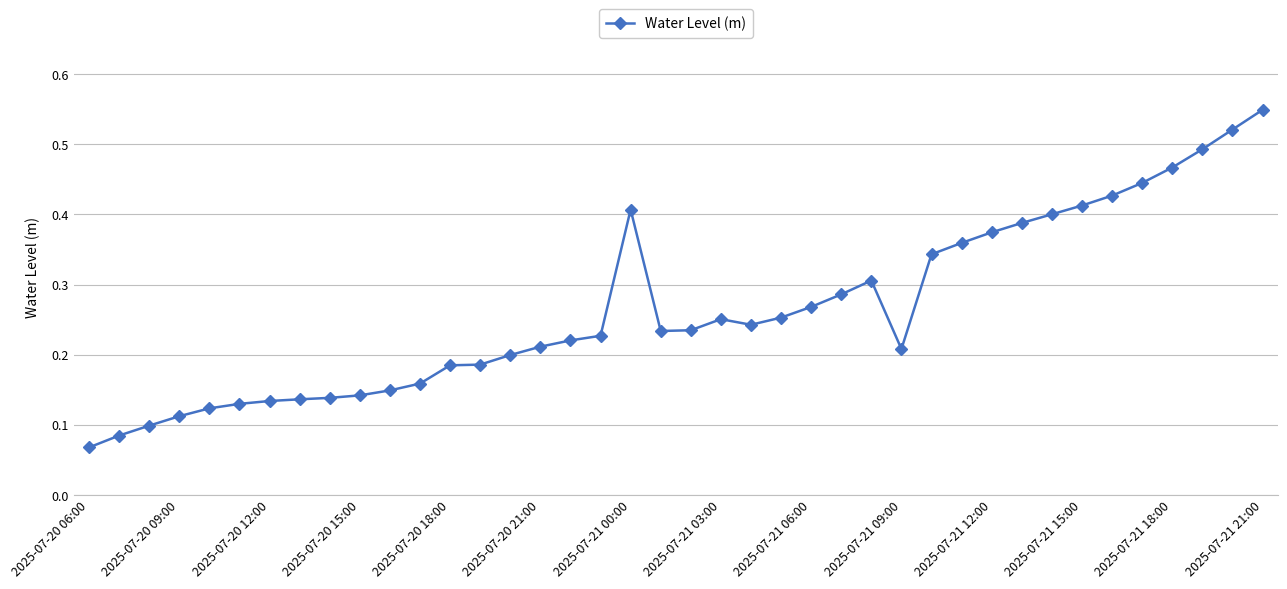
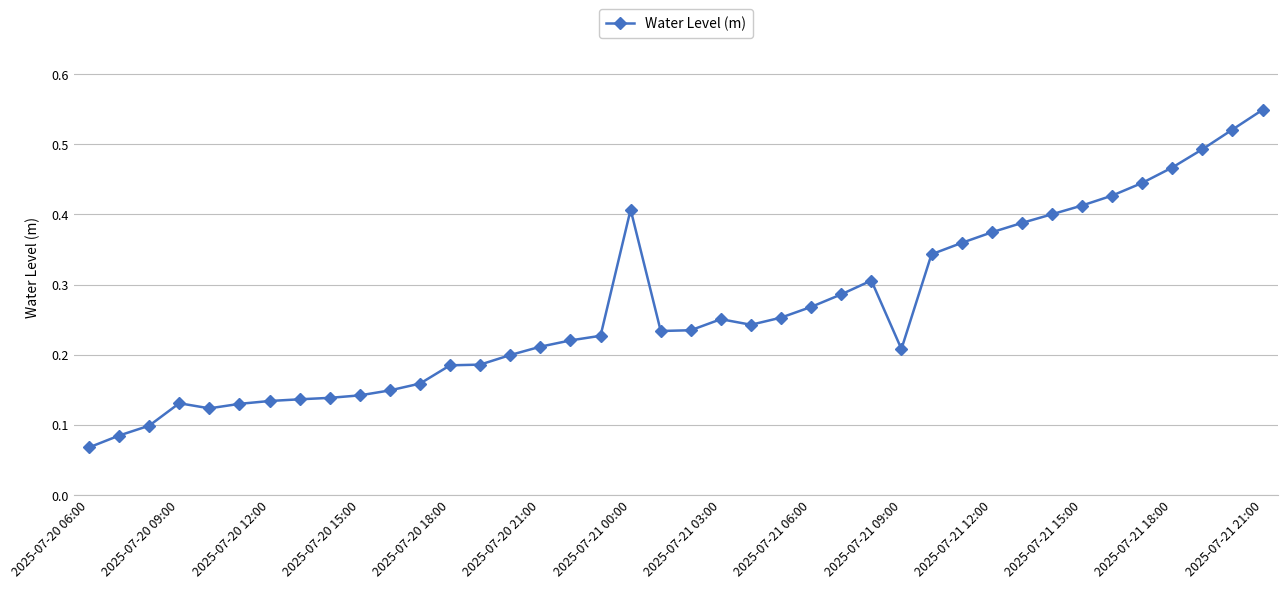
2025-07-20 09:00: 0.11 -> 0.13
